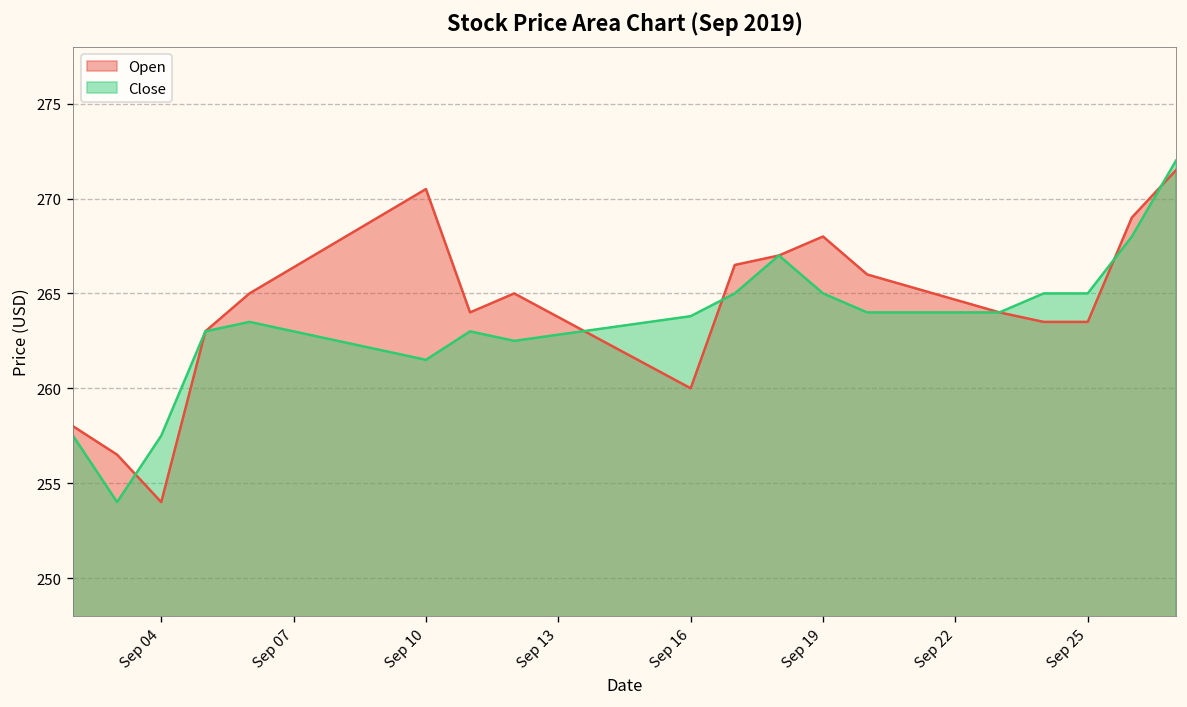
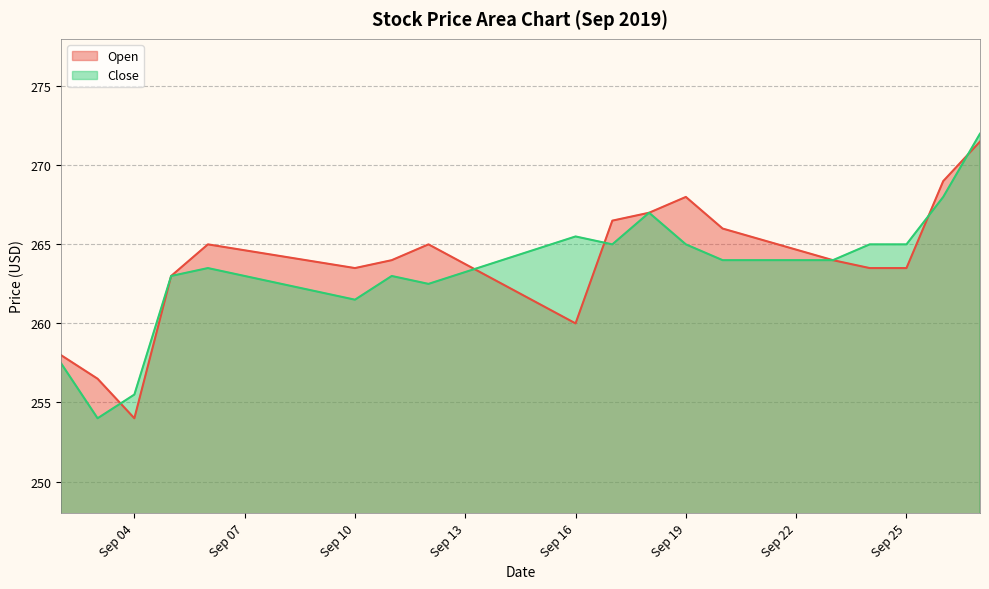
Close, Sep 04: 257.5 -> 255.5
Open, Sep 10: 270.5 -> 263.5
Close, Sep 16: 263.8 -> 265.5
